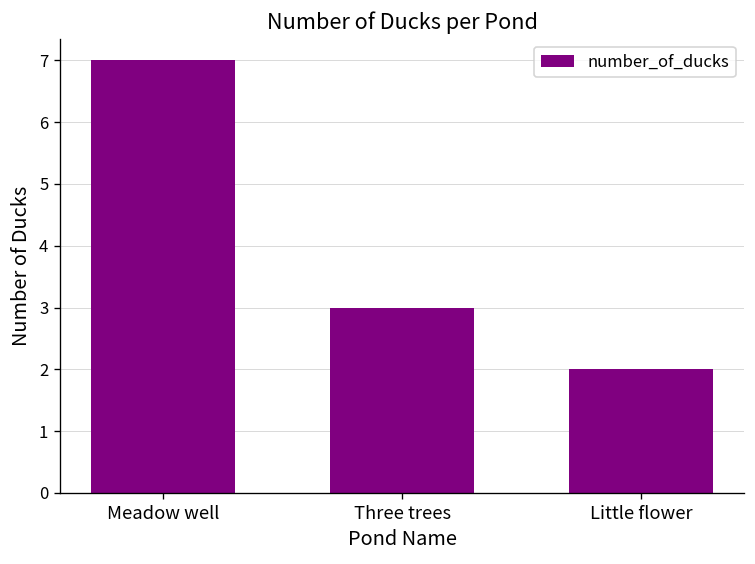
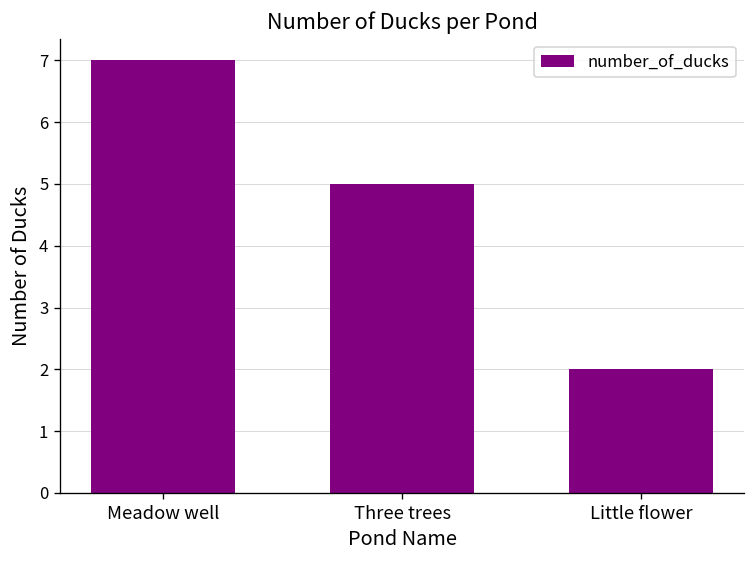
Three trees: 3 -> 5
